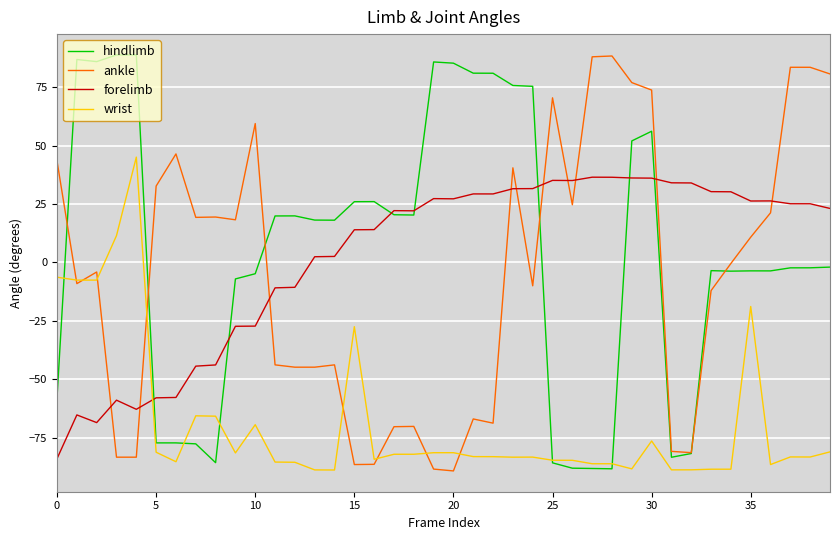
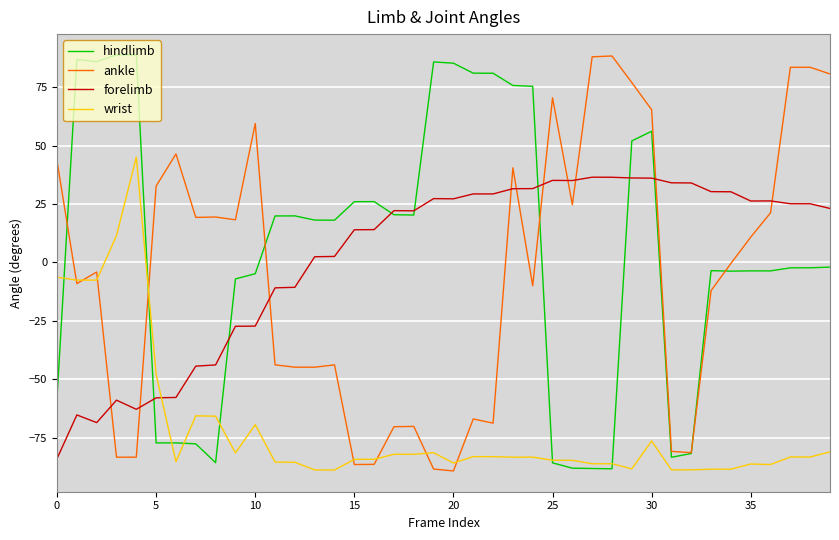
wrist, 5: -81 -> -48
wrist, 15: -27 -> -84
wrist, 20: -81 -> -86
ankle, 30: 74 -> 65
wrist, 35: -19 -> -86
